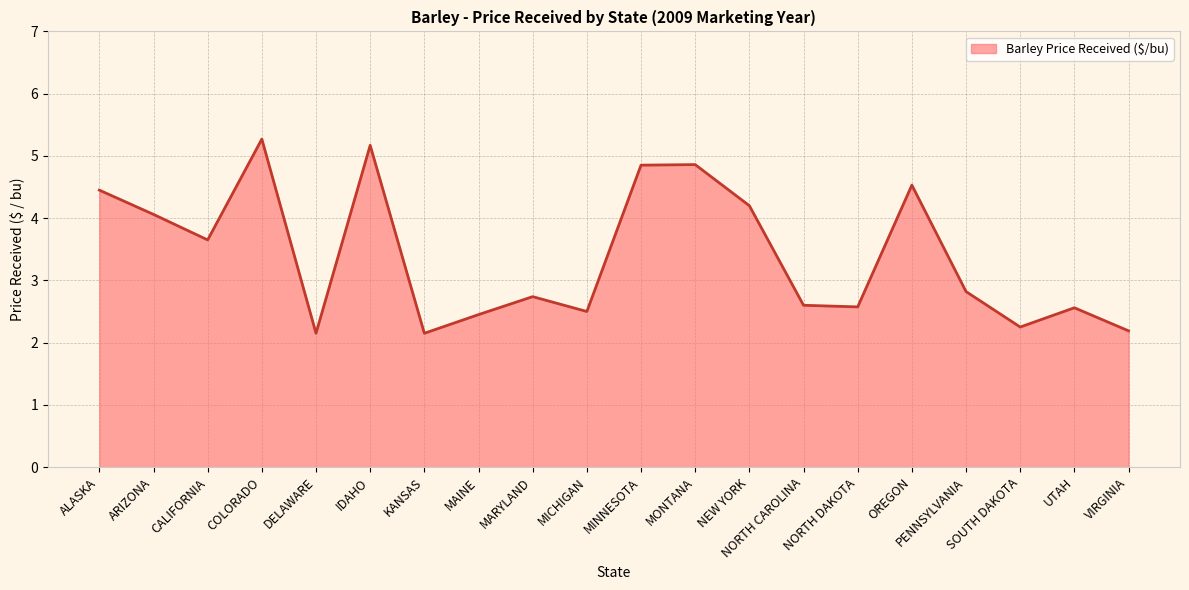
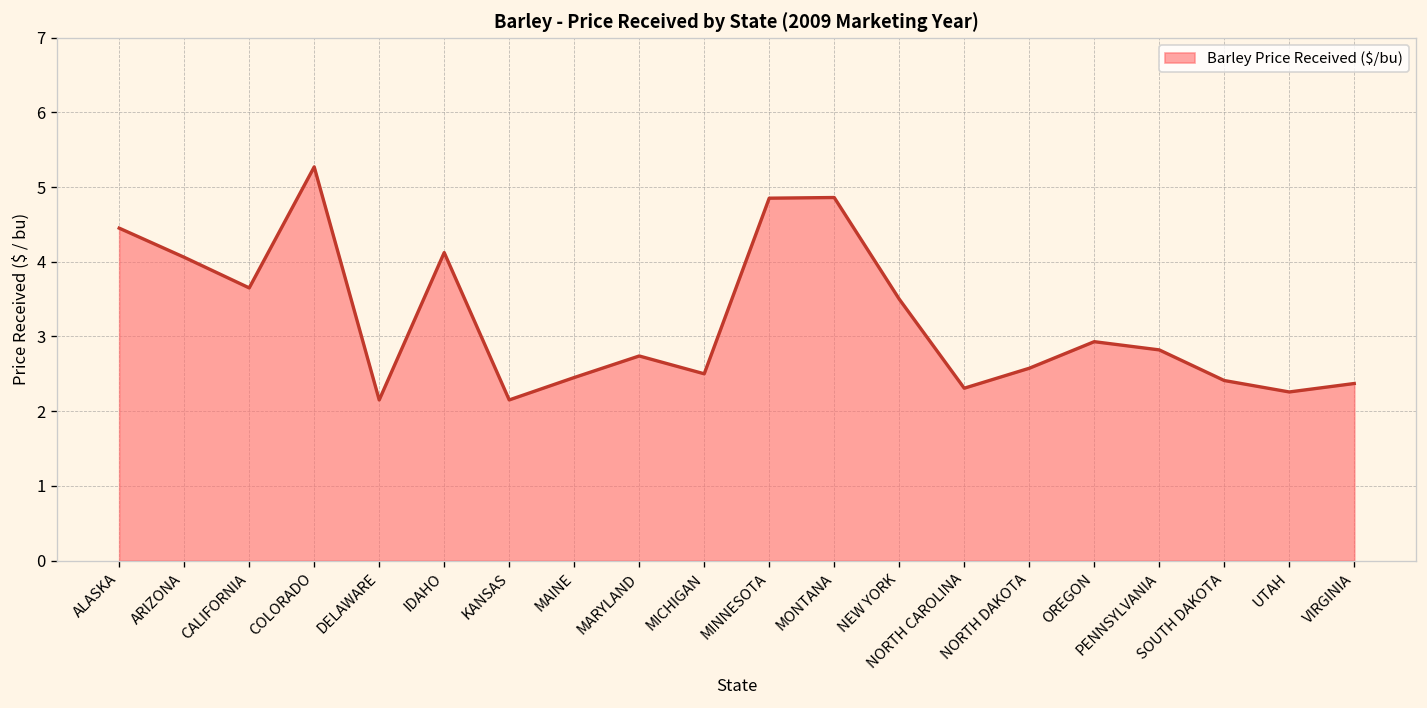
IDAHO: 5.2 -> 4.1
NEW YORK: 4.2 -> 3.5
NORTH CAROLINA: 2.6 -> 2.3
OREGON: 4.5 -> 2.9
SOUTH DAKOTA: 2.3 -> 2.4
UTAH: 2.6 -> 2.3
VIRGINIA: 2.2 -> 2.4
